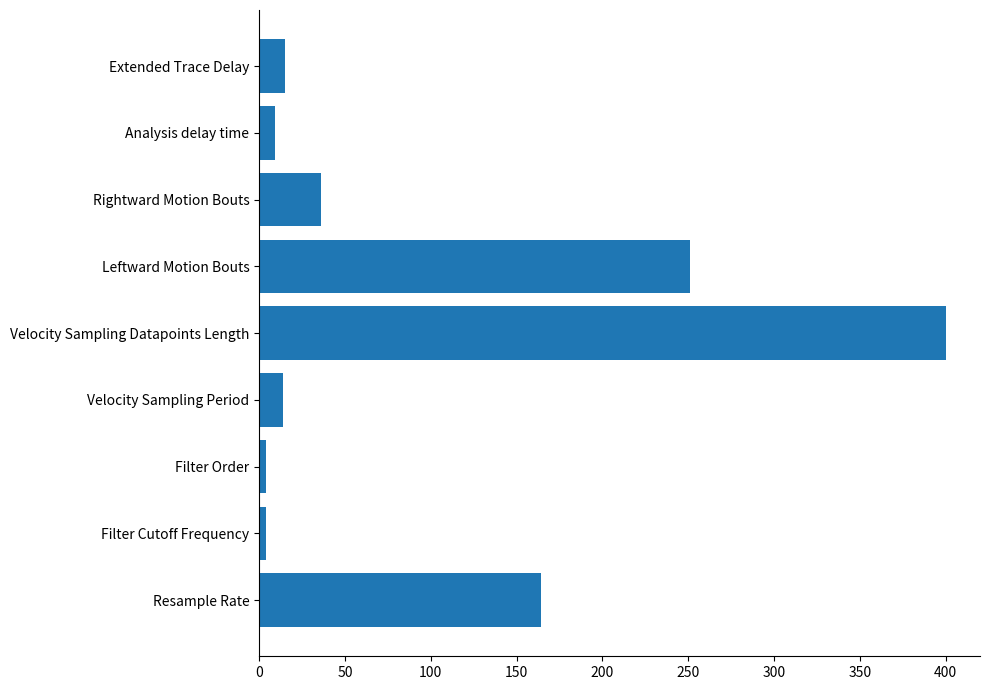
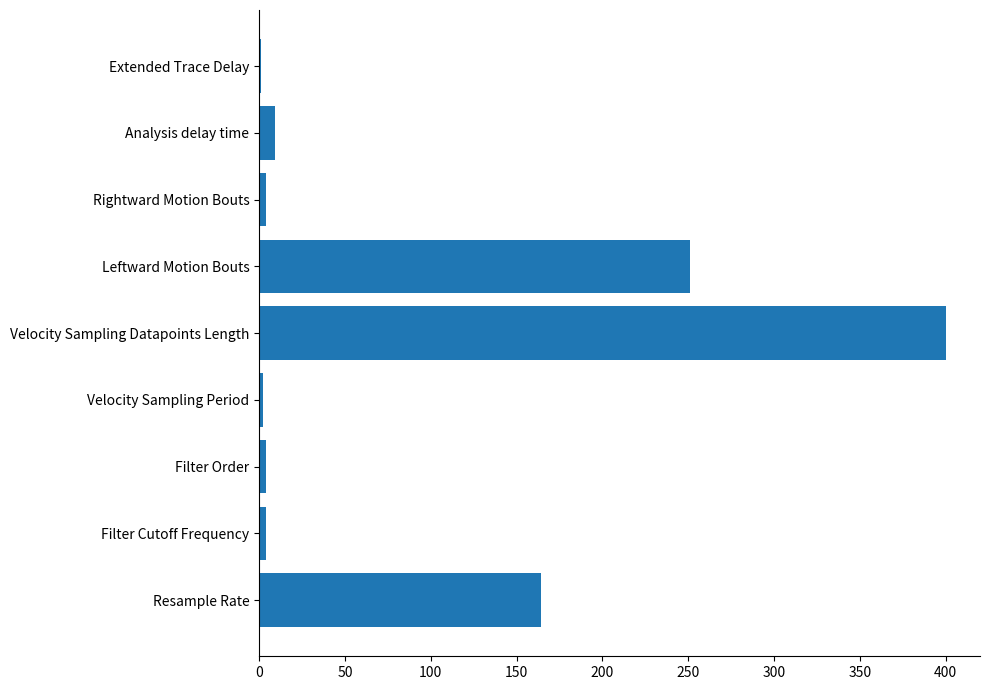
Extended Trace Delay: 15 -> 1
Rightward Motion Bouts: 36 -> 4
Velocity Sampling Period: 14 -> 2
